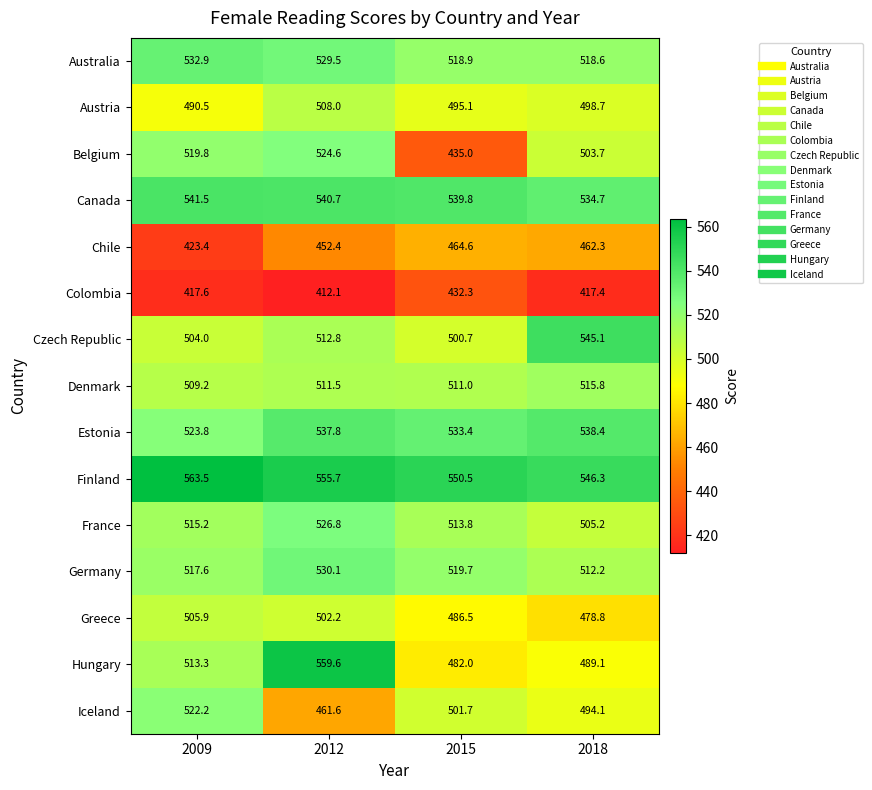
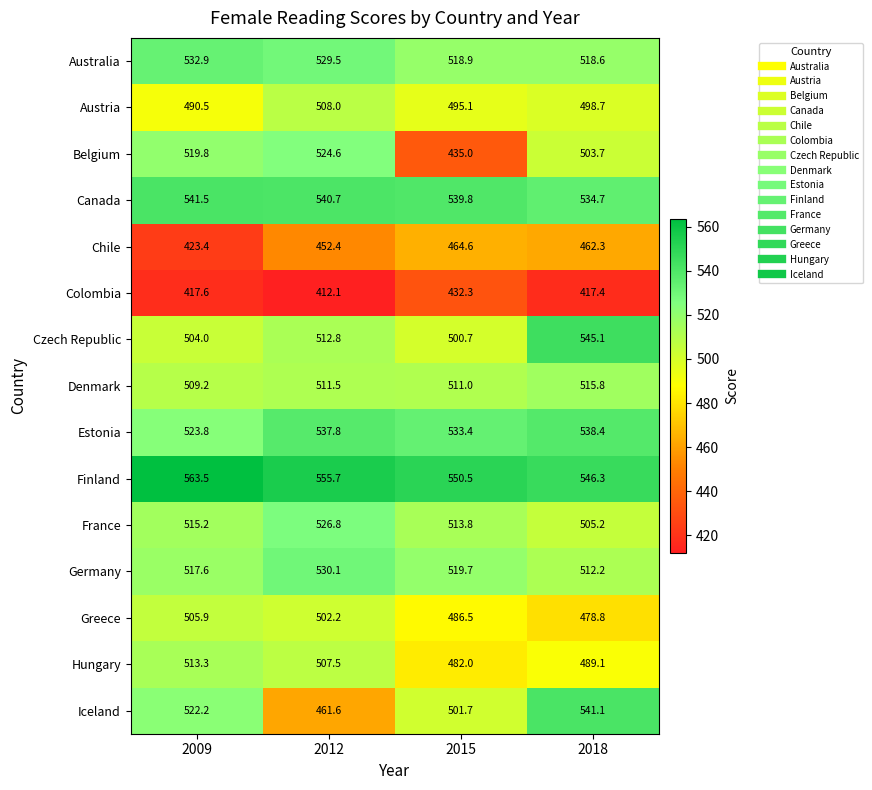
Hungary, 2012: 559.6 -> 507.5
Iceland, 2018: 494.1 -> 541.1
